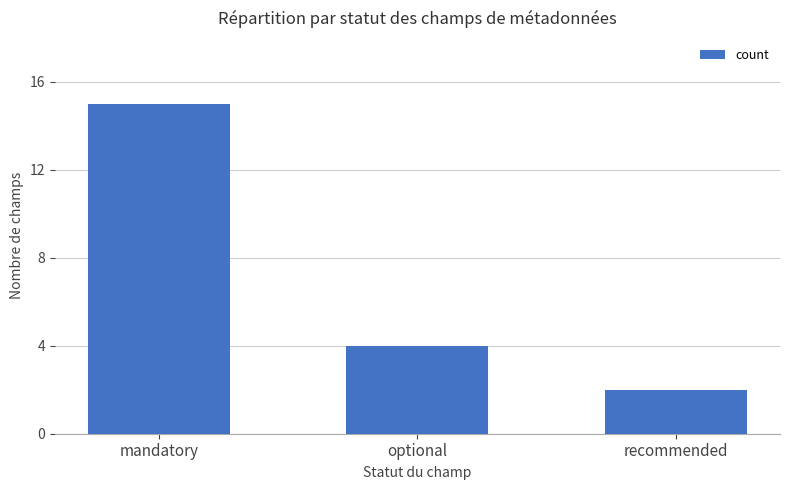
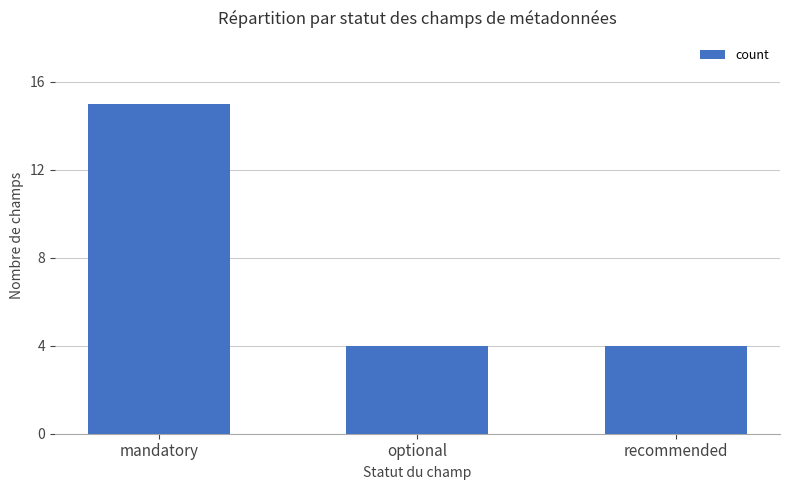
recommended: 2 -> 4
